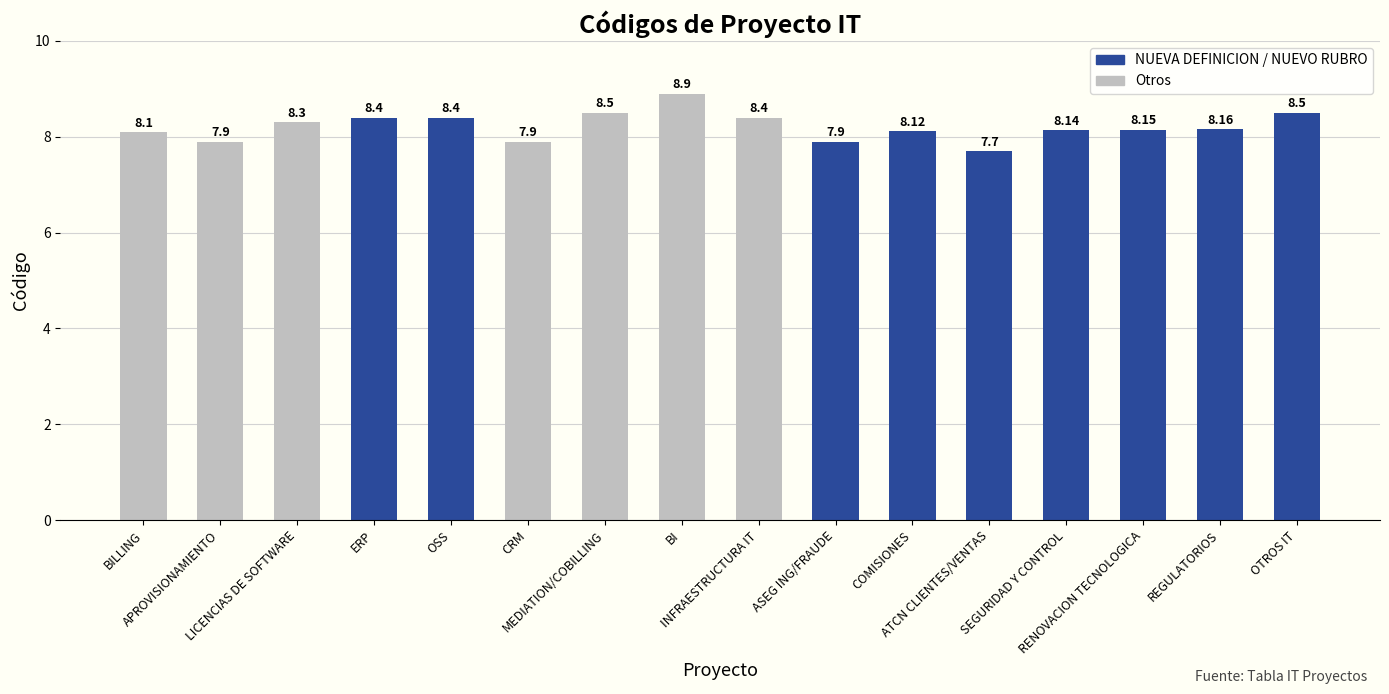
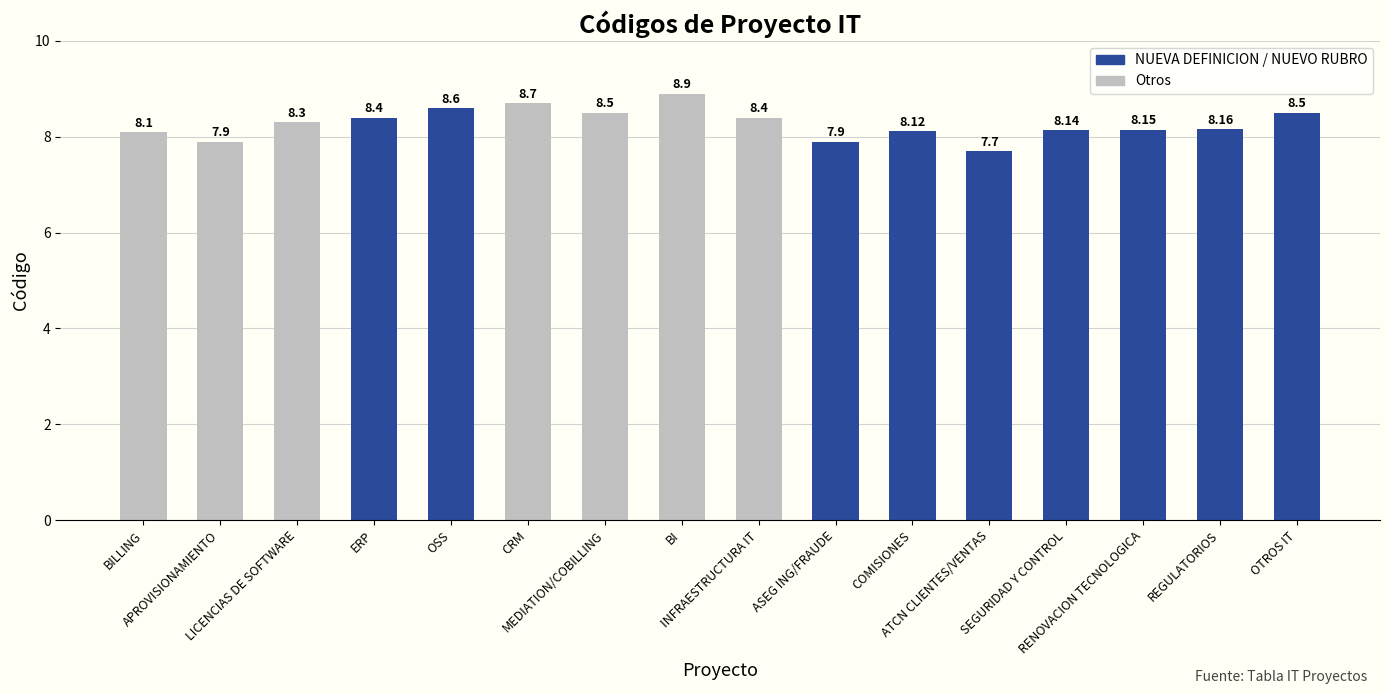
OSS: 8.4 -> 8.6
CRM: 7.9 -> 8.7
